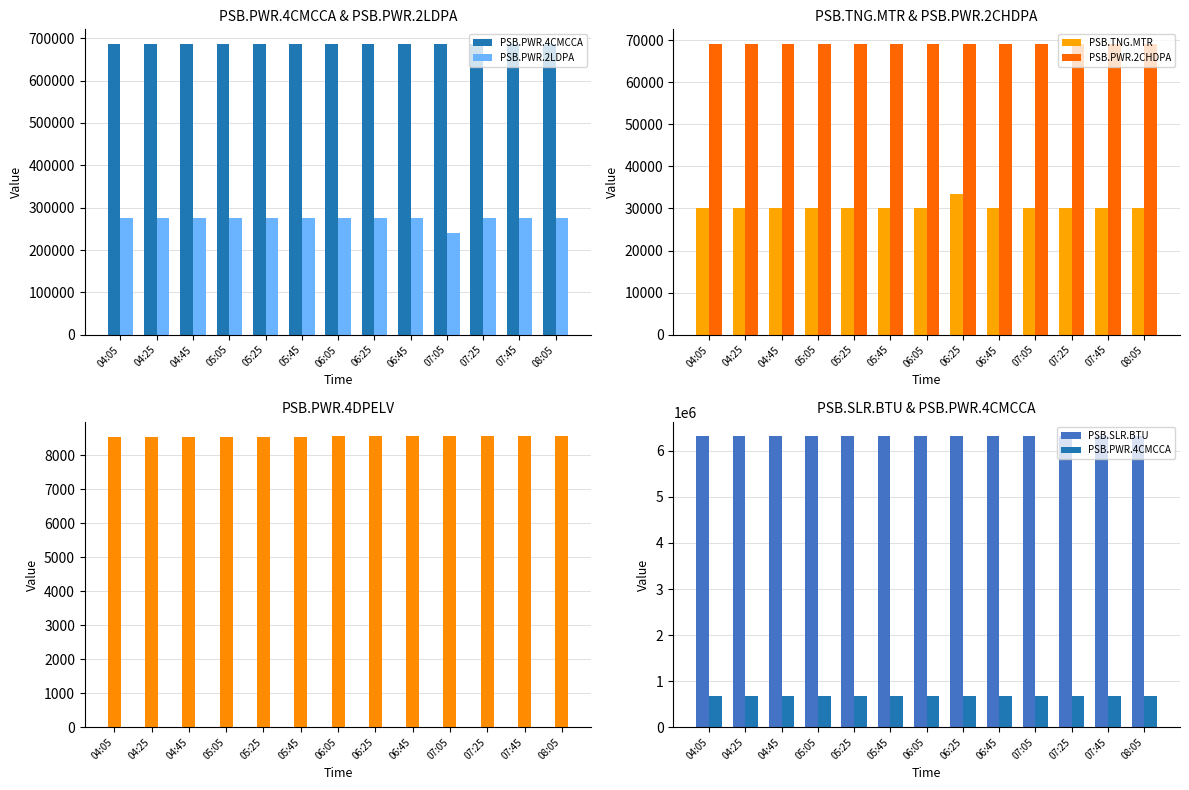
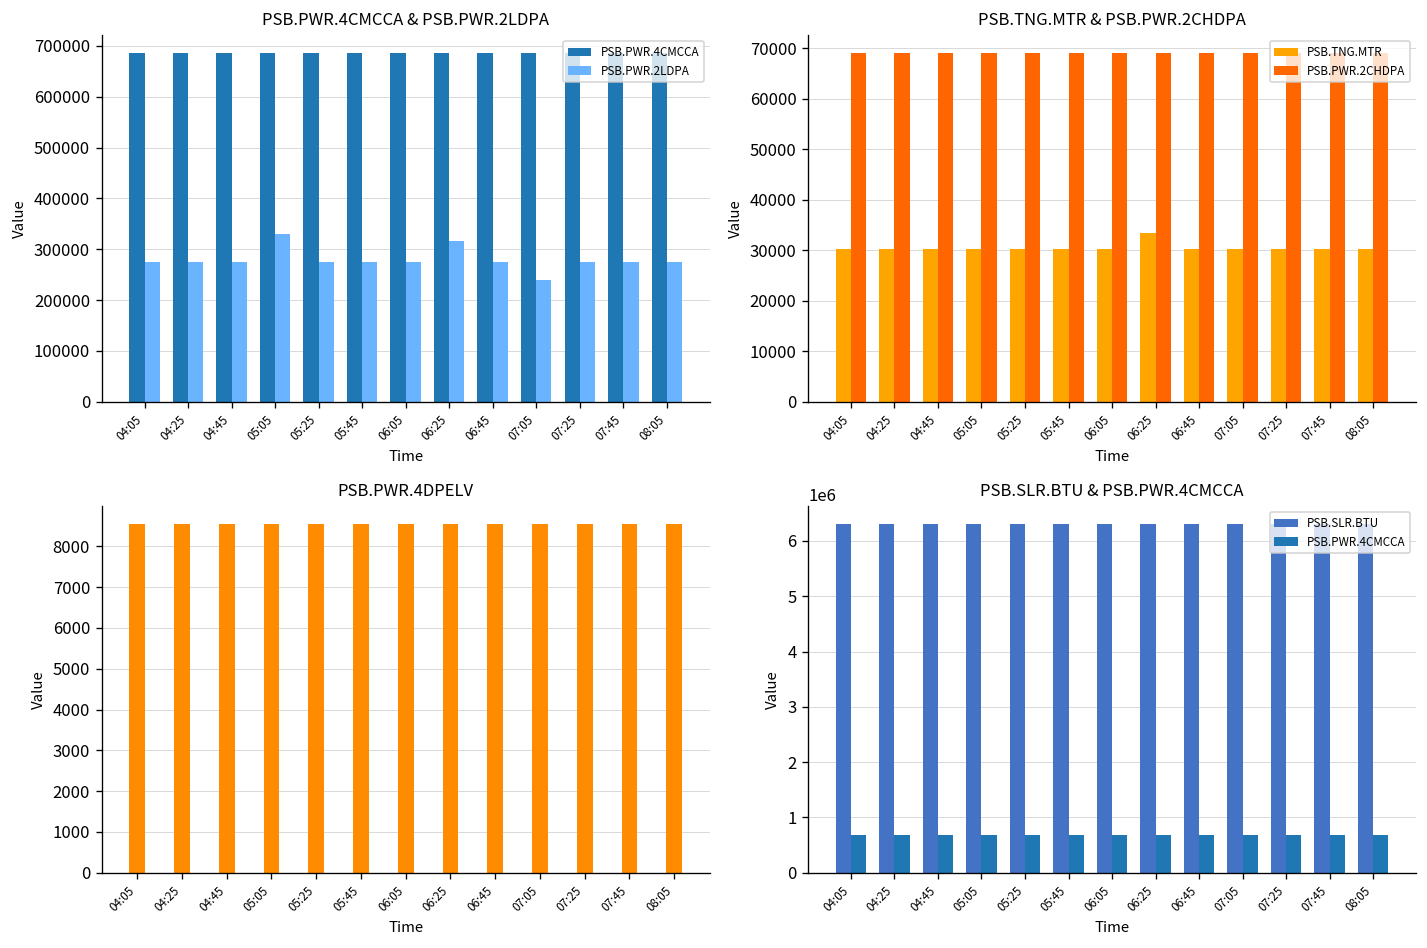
PSB.PWR.4CMCCA & PSB.PWR.2LDPA, PSB.PWR.2LDPA, 05:05: 280000 -> 330000
PSB.PWR.4CMCCA & PSB.PWR.2LDPA, PSB.PWR.2LDPA, 06:25: 280000 -> 320000
